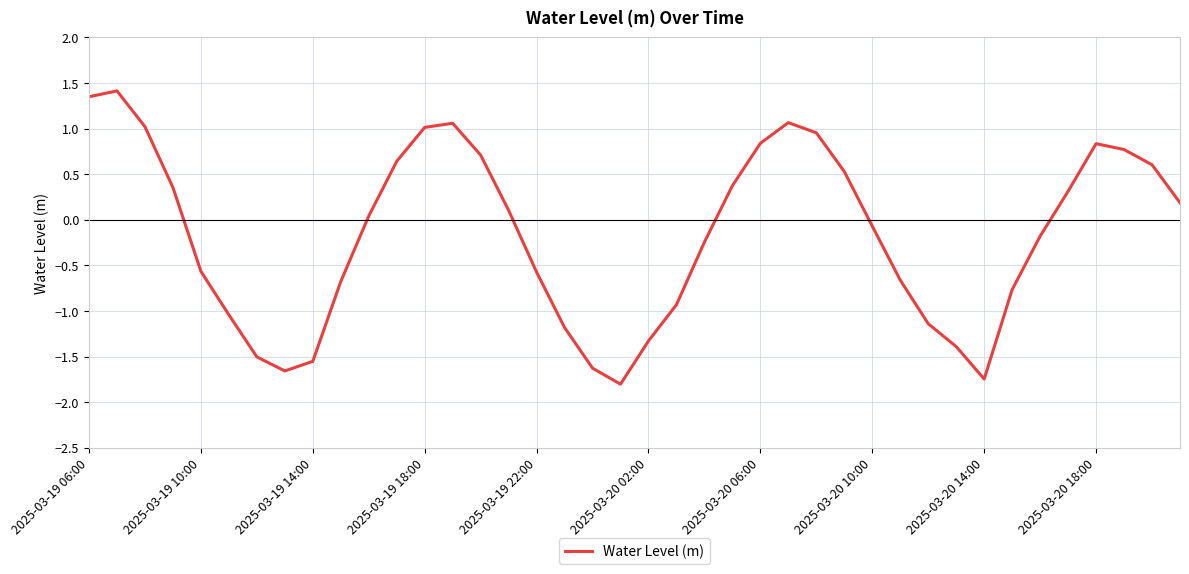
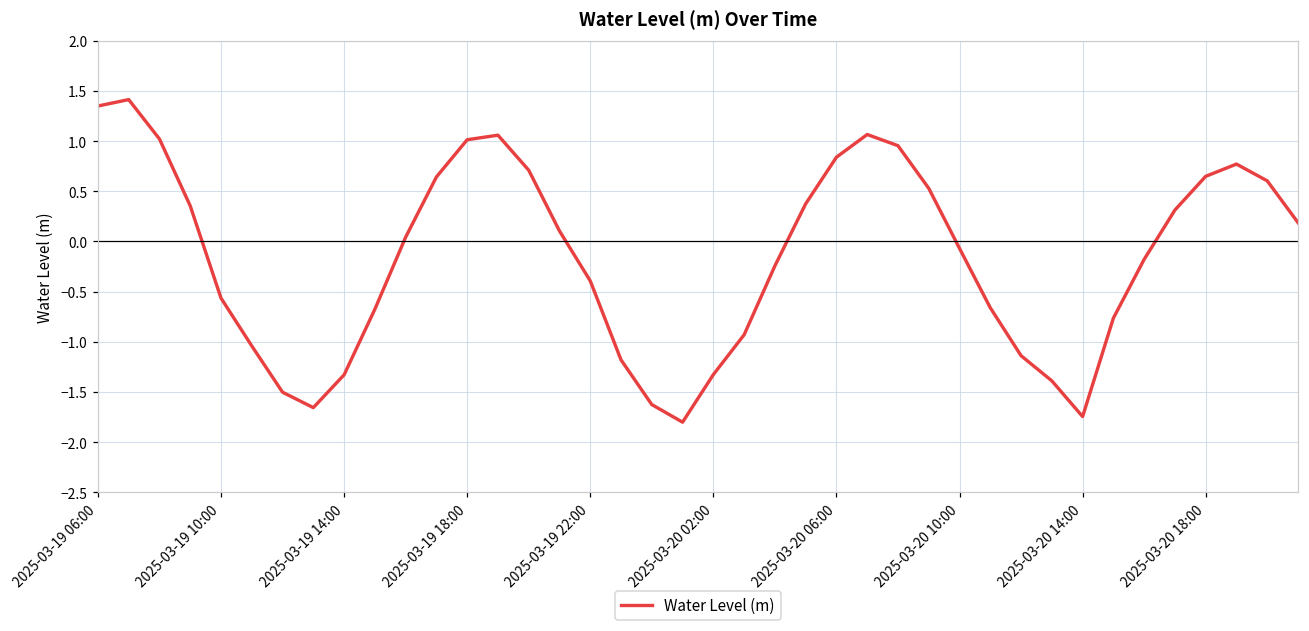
2025-03-19 14:00: -1.6 -> -1.3
2025-03-19 22:00: -0.6 -> -0.4
2025-03-20 18:00: 0.8 -> 0.6
